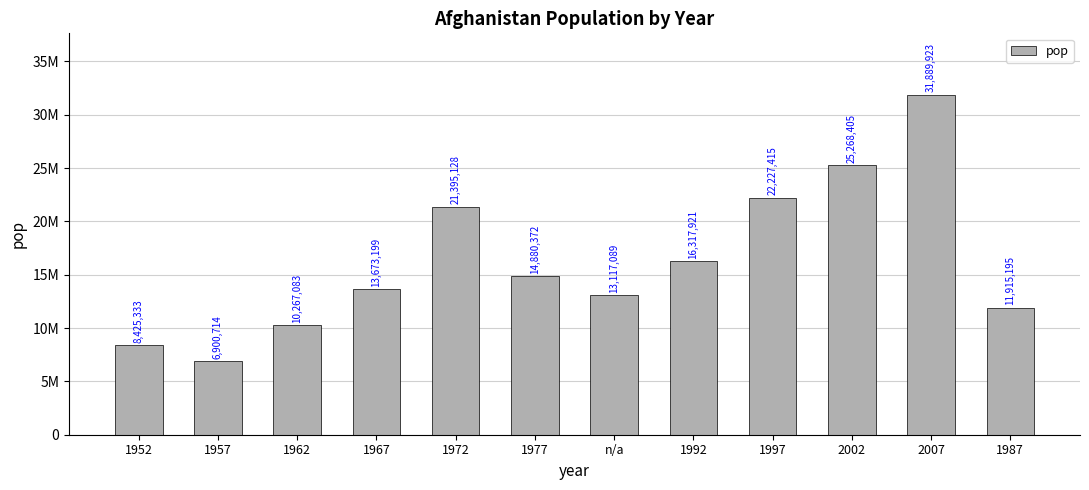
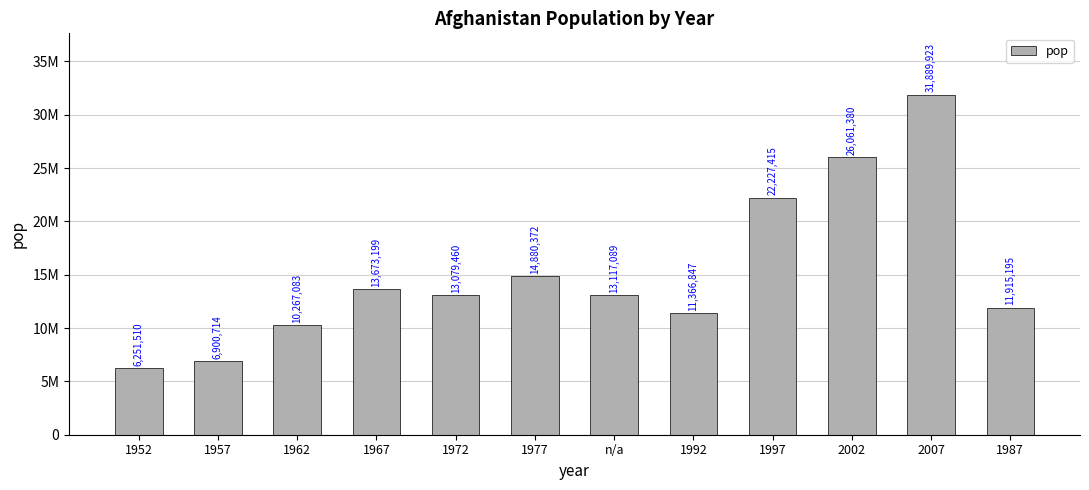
1952: 8,425,333 -> 6,251,510
1972: 21,395,128 -> 13,079,460
1992: 16,317,921 -> 11,366,847
2002: 25,268,405 -> 26,061,380
